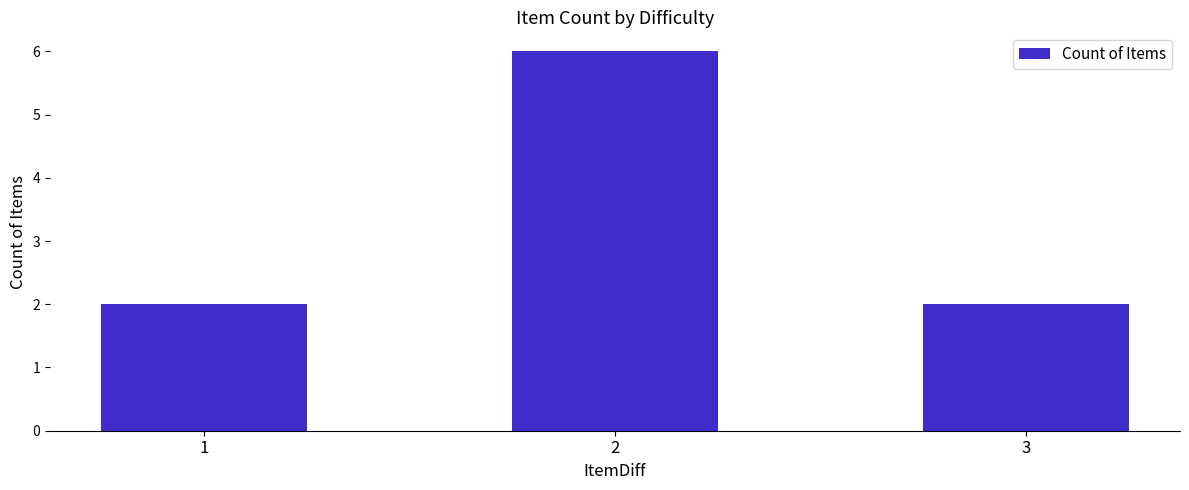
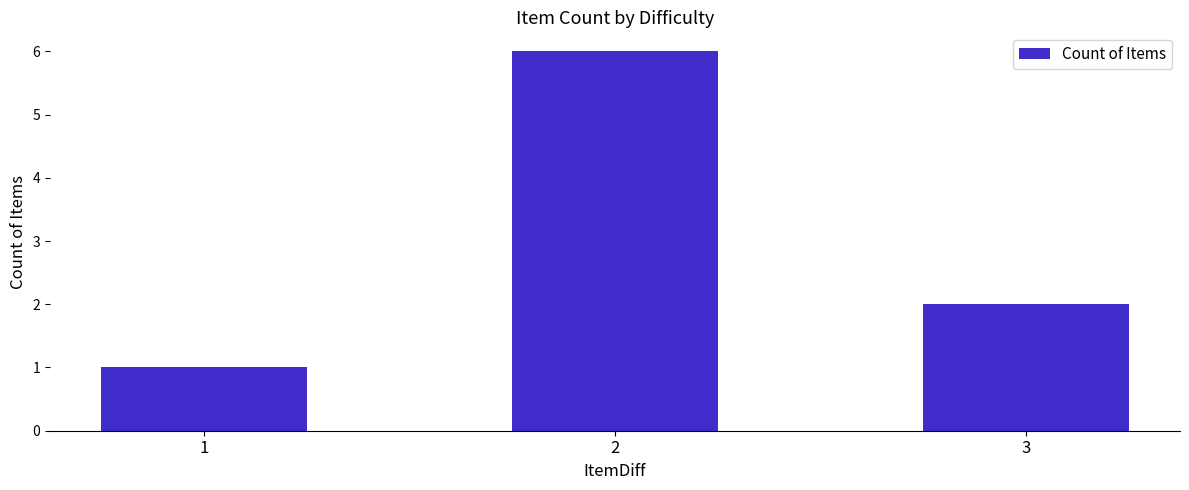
1: 2 -> 1
